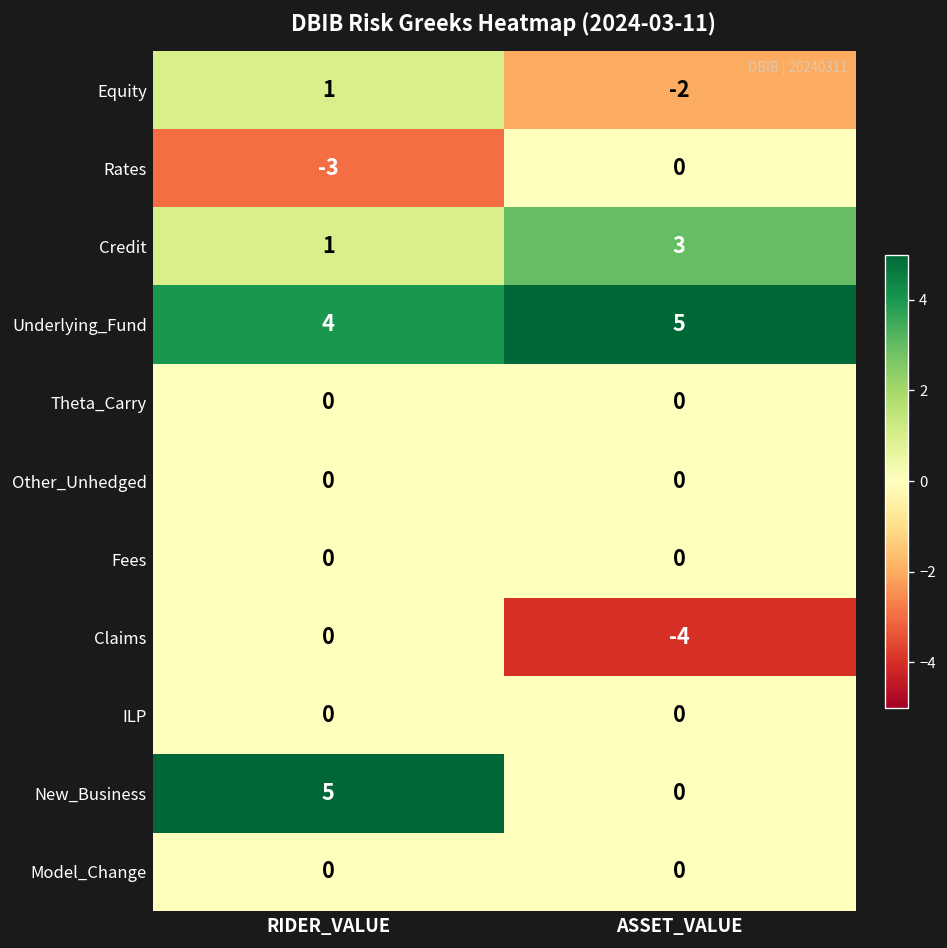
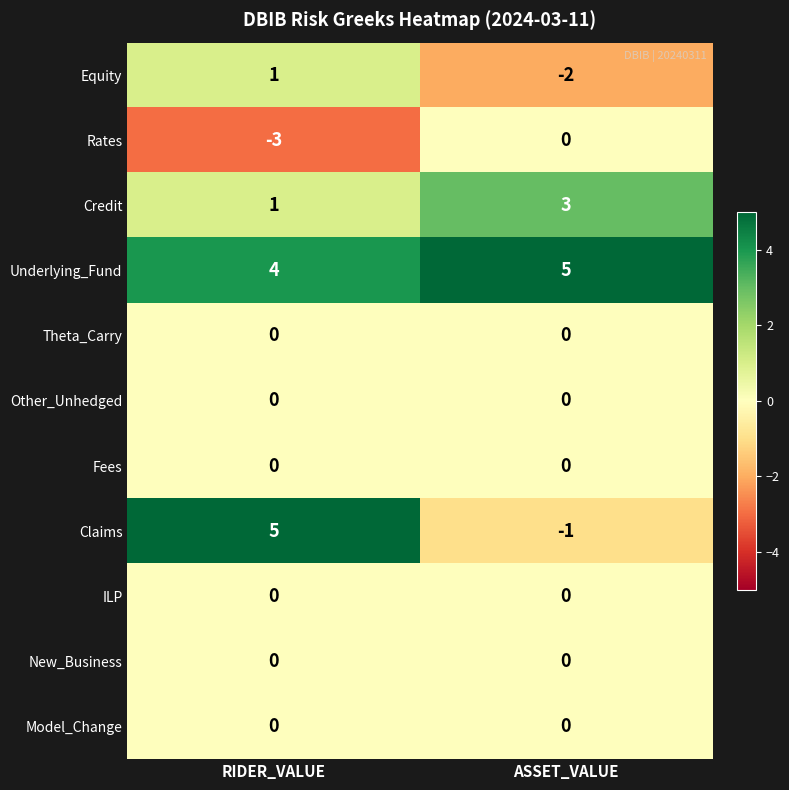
Claims, RIDER_VALUE: 0 -> 5
Claims, ASSET_VALUE: -4 -> -1
New_Business, RIDER_VALUE: 5 -> 0
